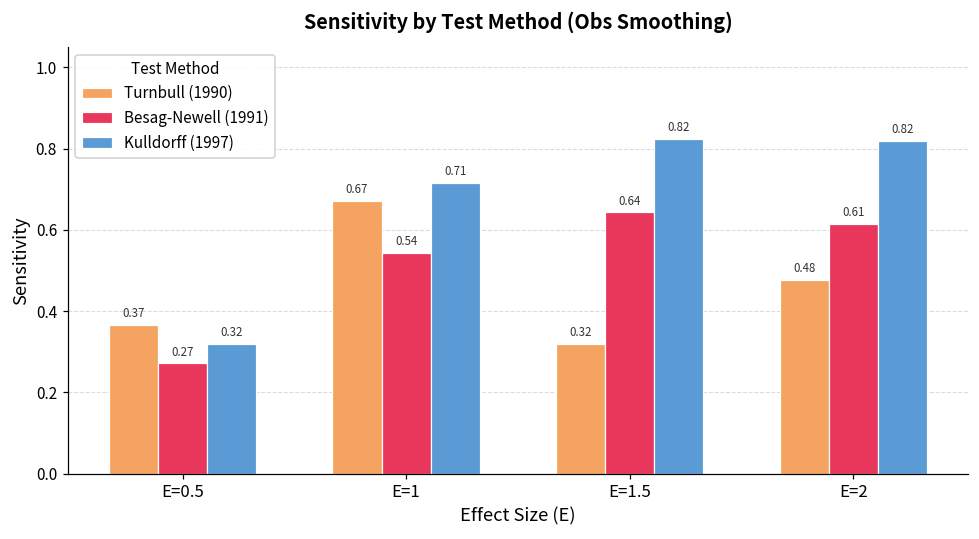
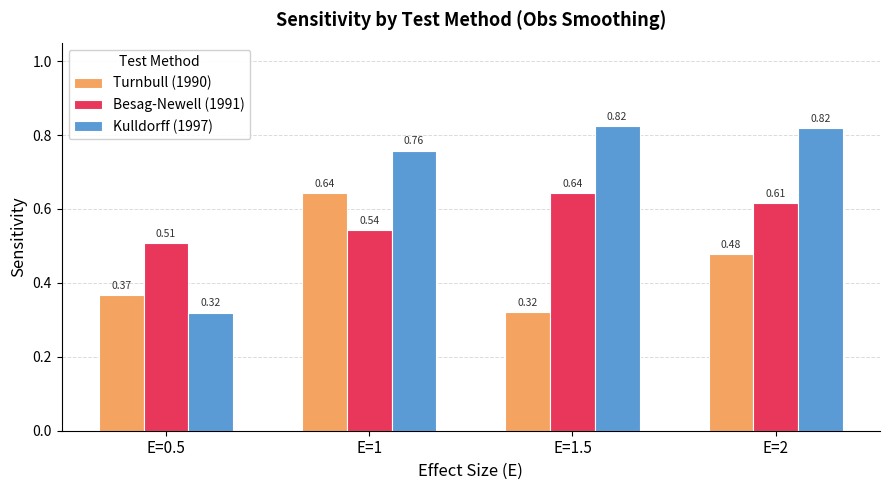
Besag-Newell (1991), E=0.5: 0.27 -> 0.51
Turnbull (1990), E=1: 0.67 -> 0.64
Kulldorff (1997), E=1: 0.71 -> 0.76
